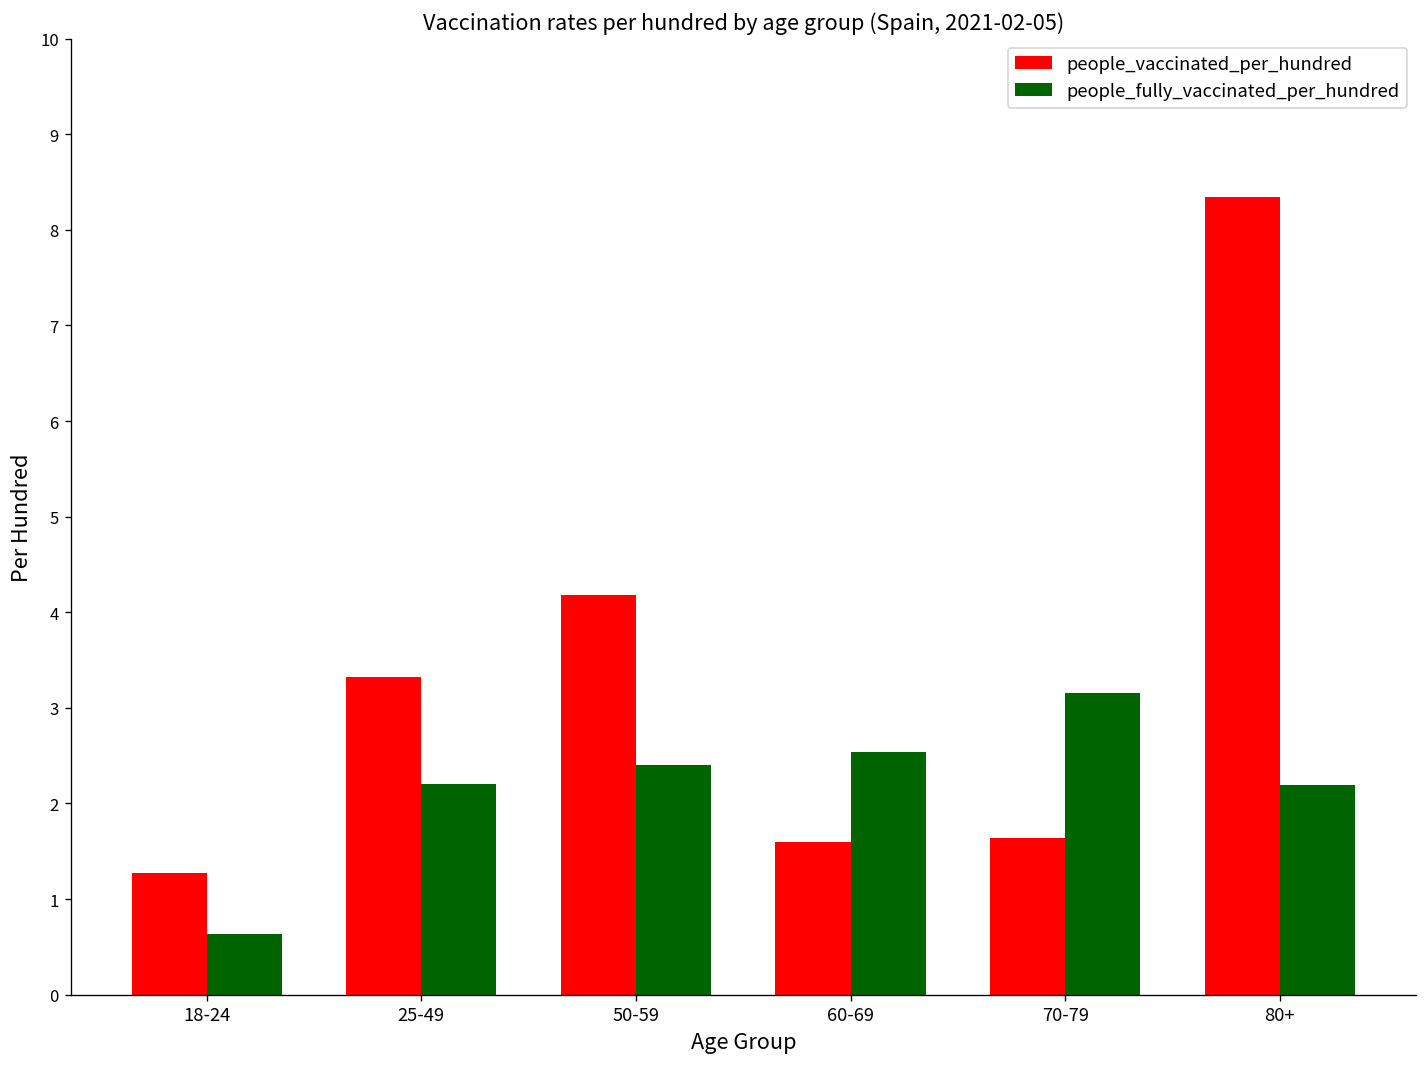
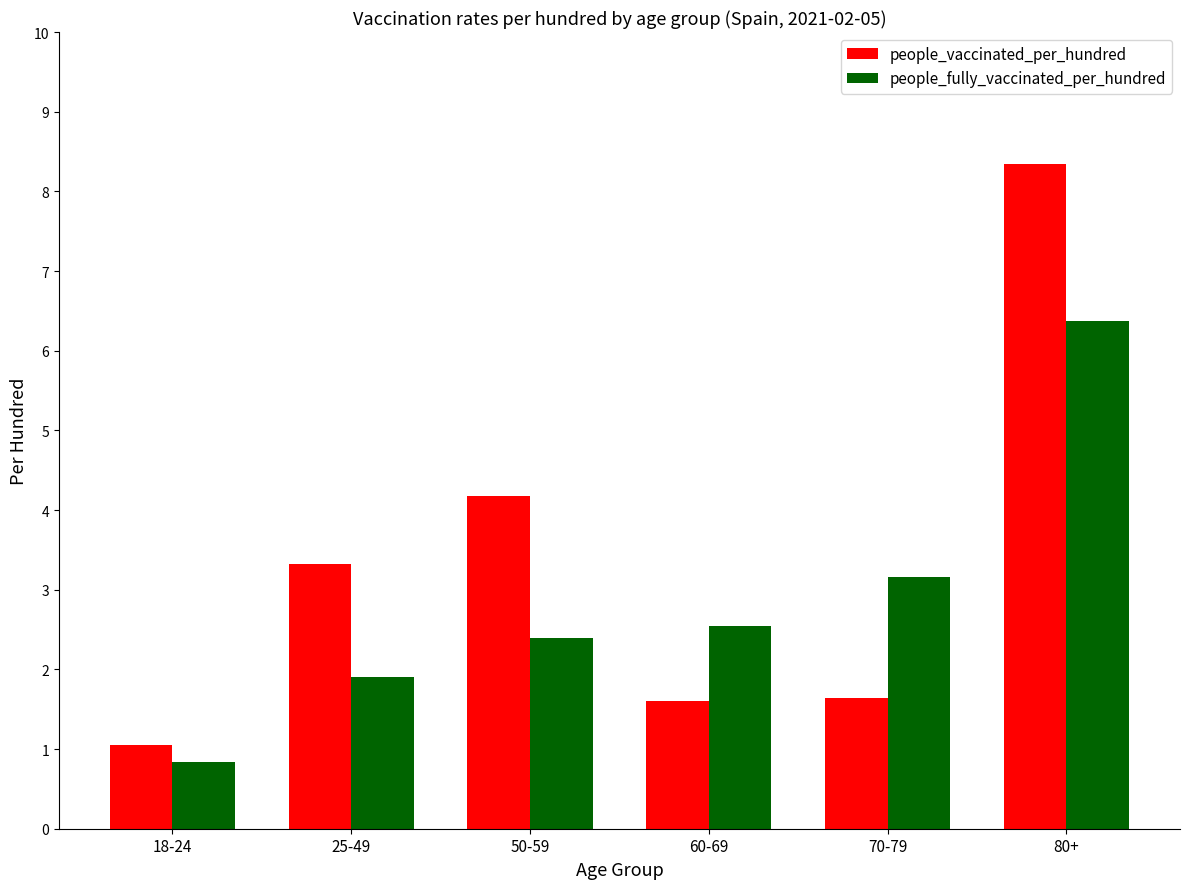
people_vaccinated_per_hundred, 18-24: 1.3 -> 1.1
people_fully_vaccinated_per_hundred, 18-24: 0.6 -> 0.8
people_fully_vaccinated_per_hundred, 25-49: 2.2 -> 1.9
people_fully_vaccinated_per_hundred, 80+: 2.2 -> 6.4
